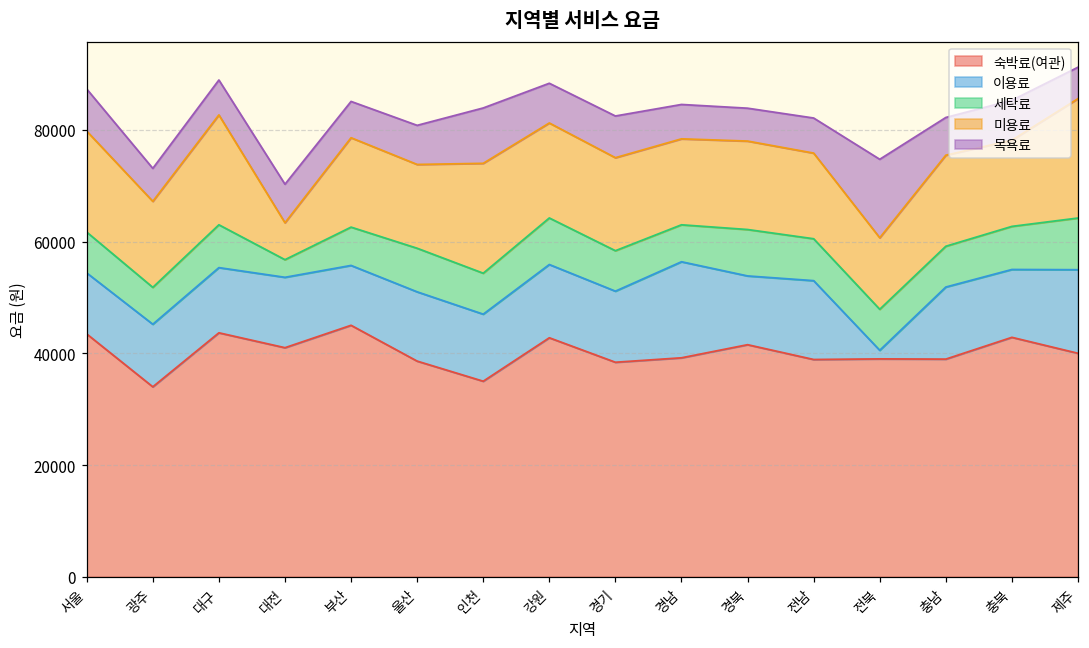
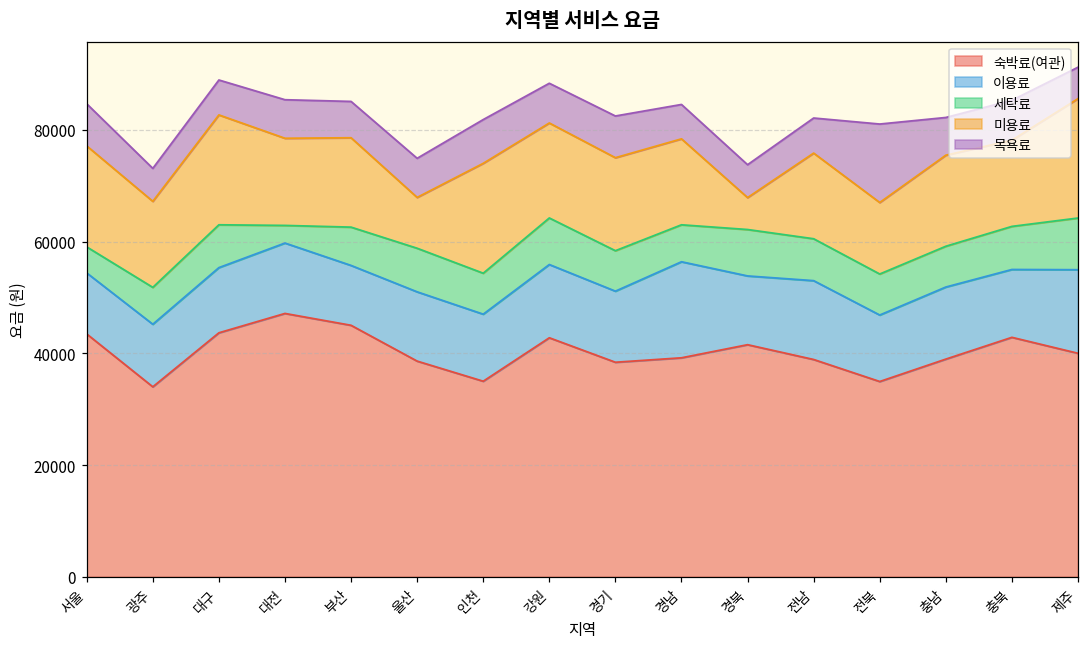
세탁료, 서울: 7000 -> 5000
숙박료(여관), 대전: 41000 -> 47000
미용료, 대전: 7000 -> 16000
미용료, 울산: 15000 -> 9000
목욕료, 인천: 10000 -> 8000
미용료, 경북: 16000 -> 6000
숙박료(여관), 전북: 39000 -> 35000
이용료, 전북: 2000 -> 12000
